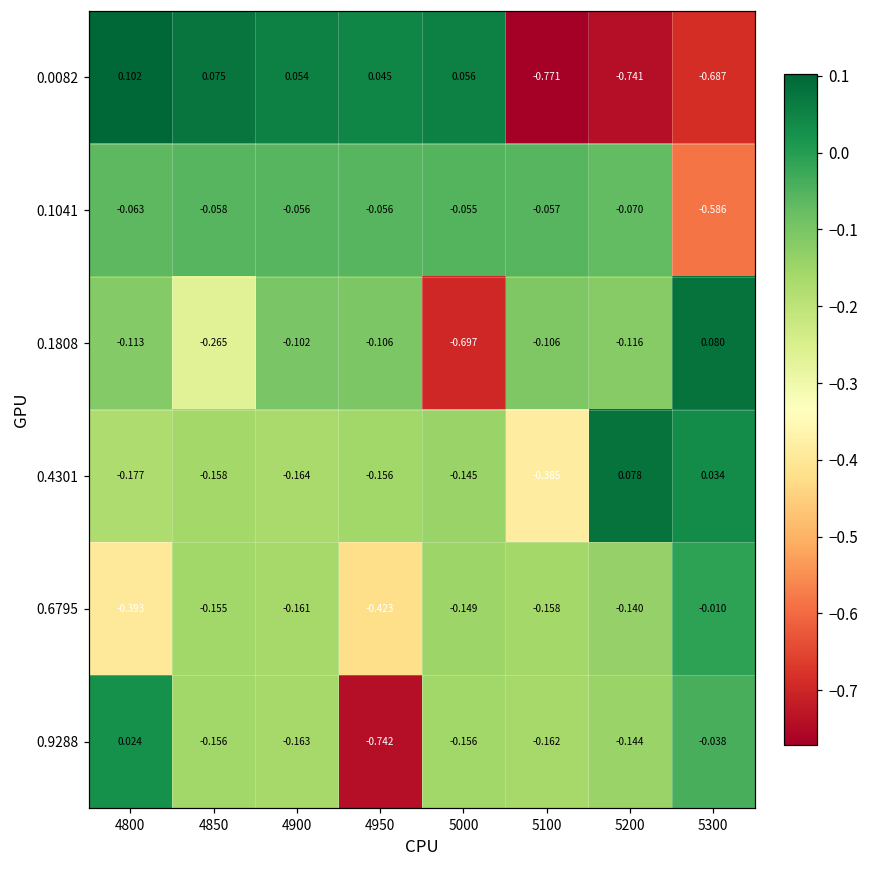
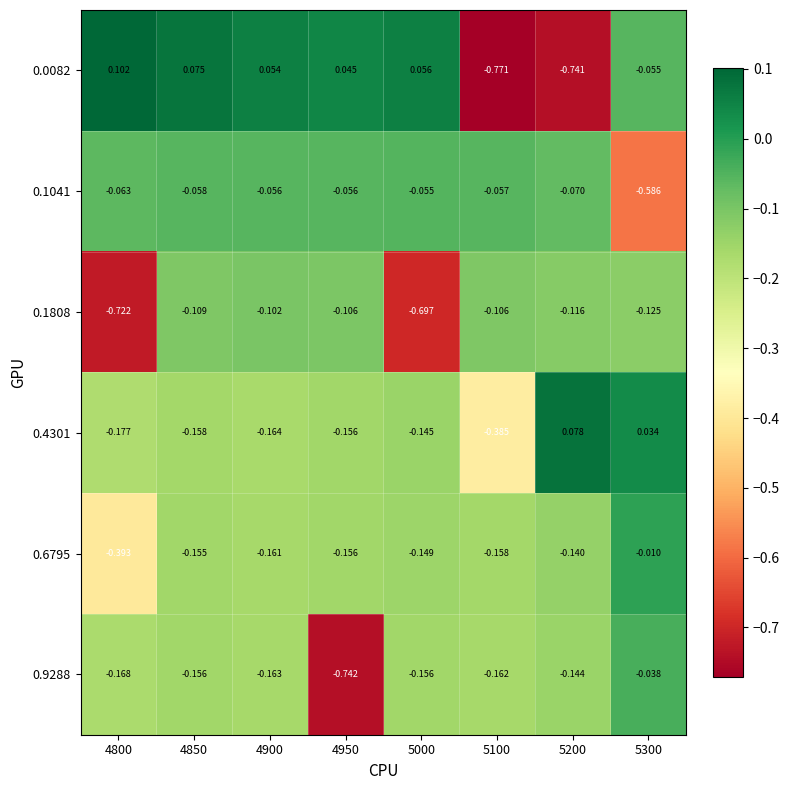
0.0082, 5300: -0.687 -> -0.055
0.1808, 4800: -0.113 -> -0.722
0.1808, 4850: -0.265 -> -0.109
0.1808, 5300: 0.080 -> -0.125
0.6795, 4950: -0.423 -> -0.156
0.9288, 4800: 0.024 -> -0.168
